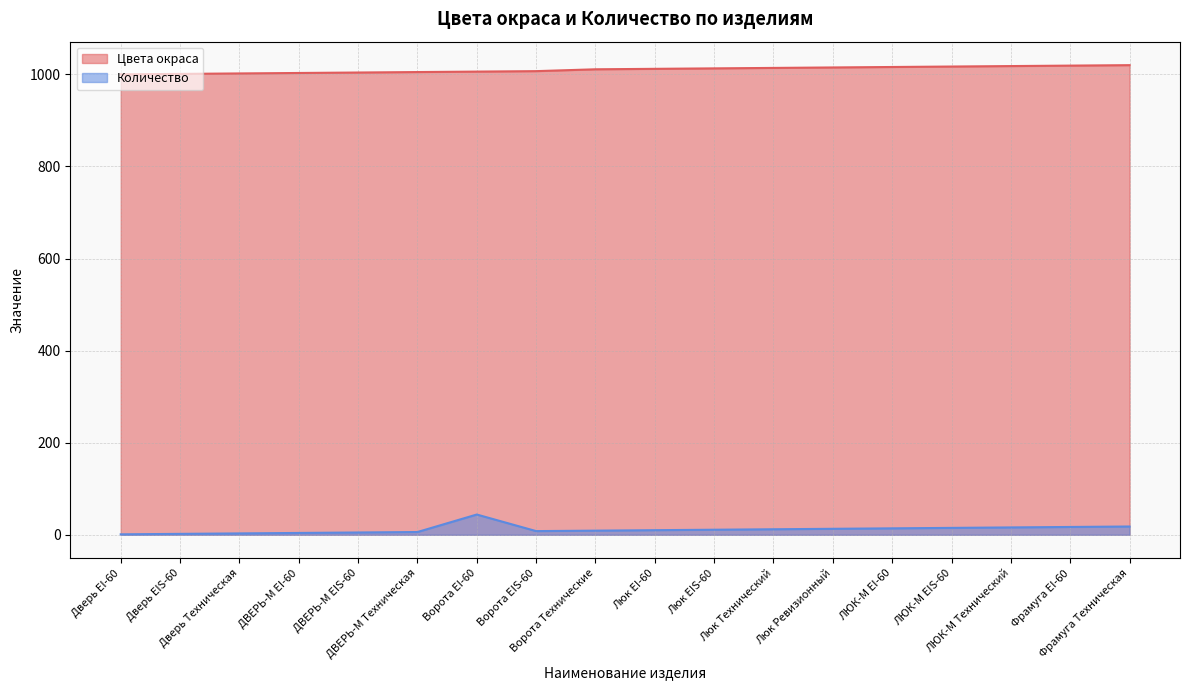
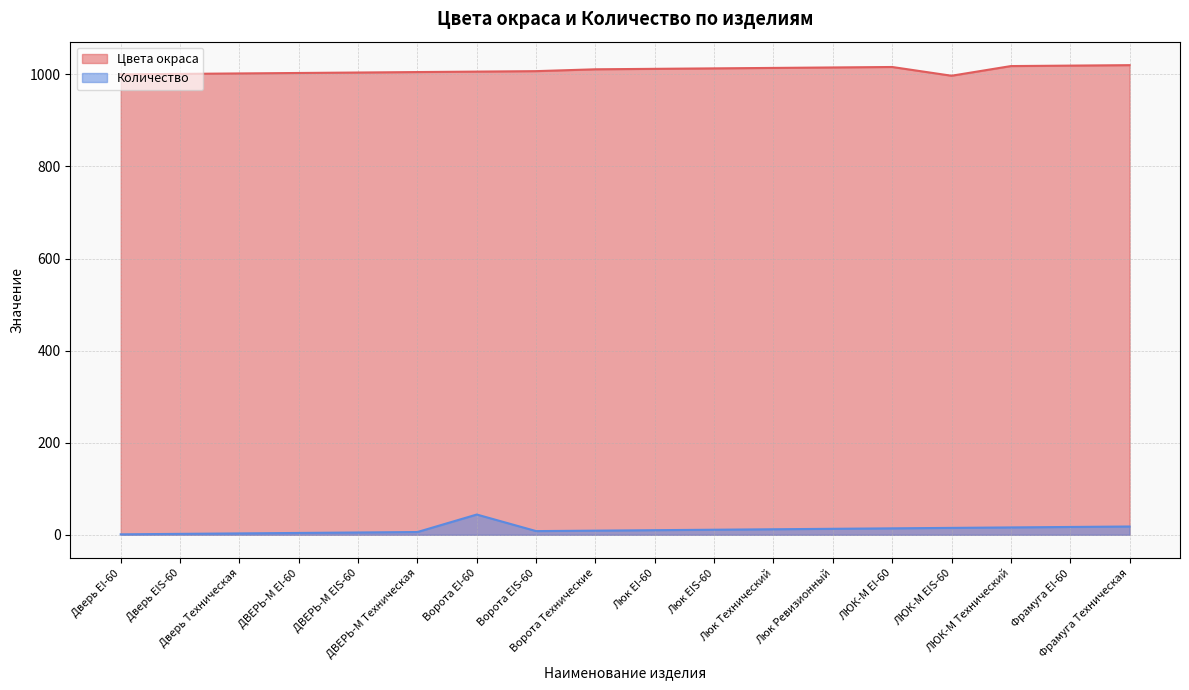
Цвета окраса, ЛЮК-М EIS-60: 1020 -> 1000
